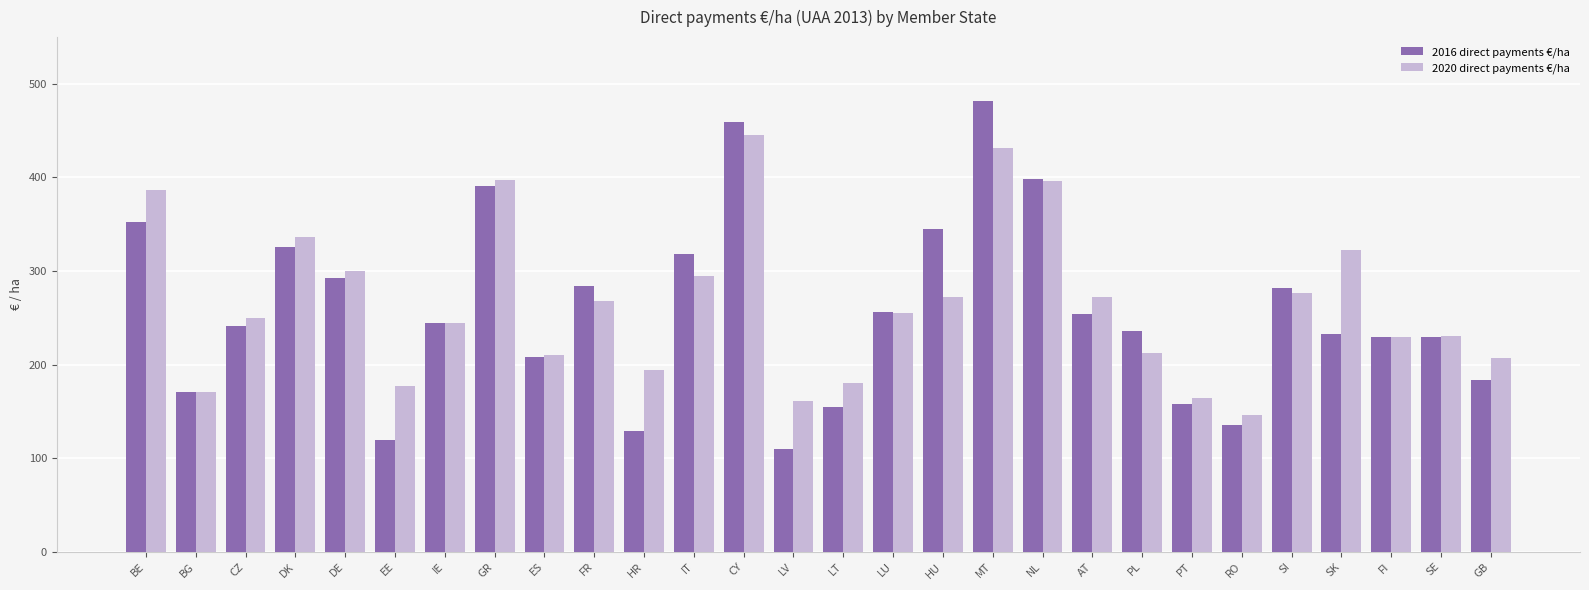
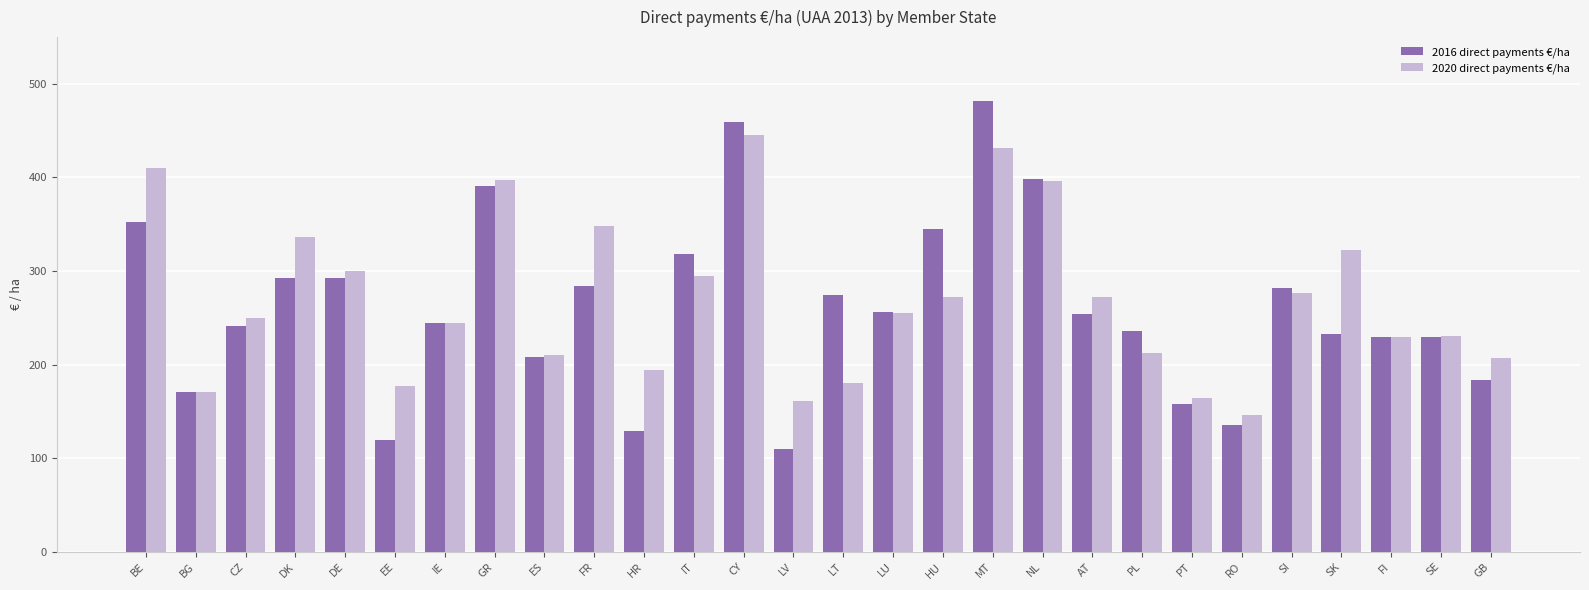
2020 direct payments €/ha, BE: 390 -> 410
2016 direct payments €/ha, DK: 330 -> 290
2020 direct payments €/ha, FR: 270 -> 350
2016 direct payments €/ha, LT: 150 -> 270
